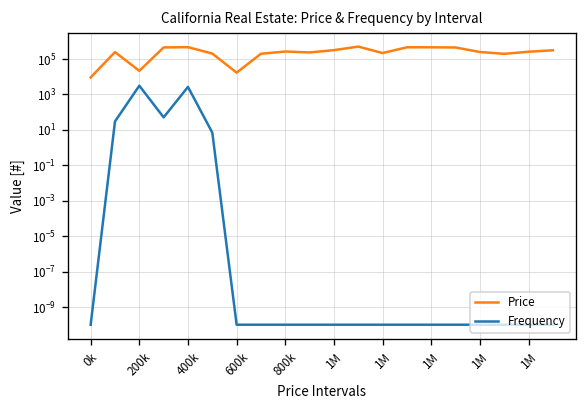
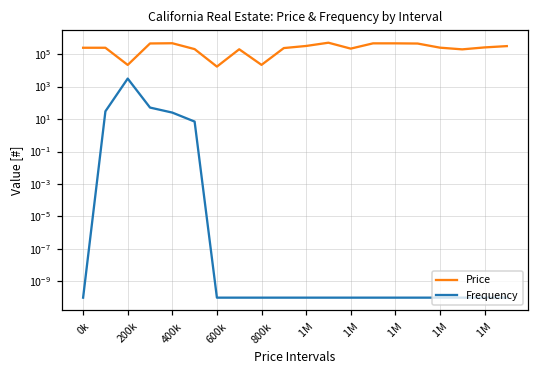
Price, 0k: 10000 -> 200000
Frequency, 400k: 3000 -> 30
Price, 800k: 300000 -> 20000
